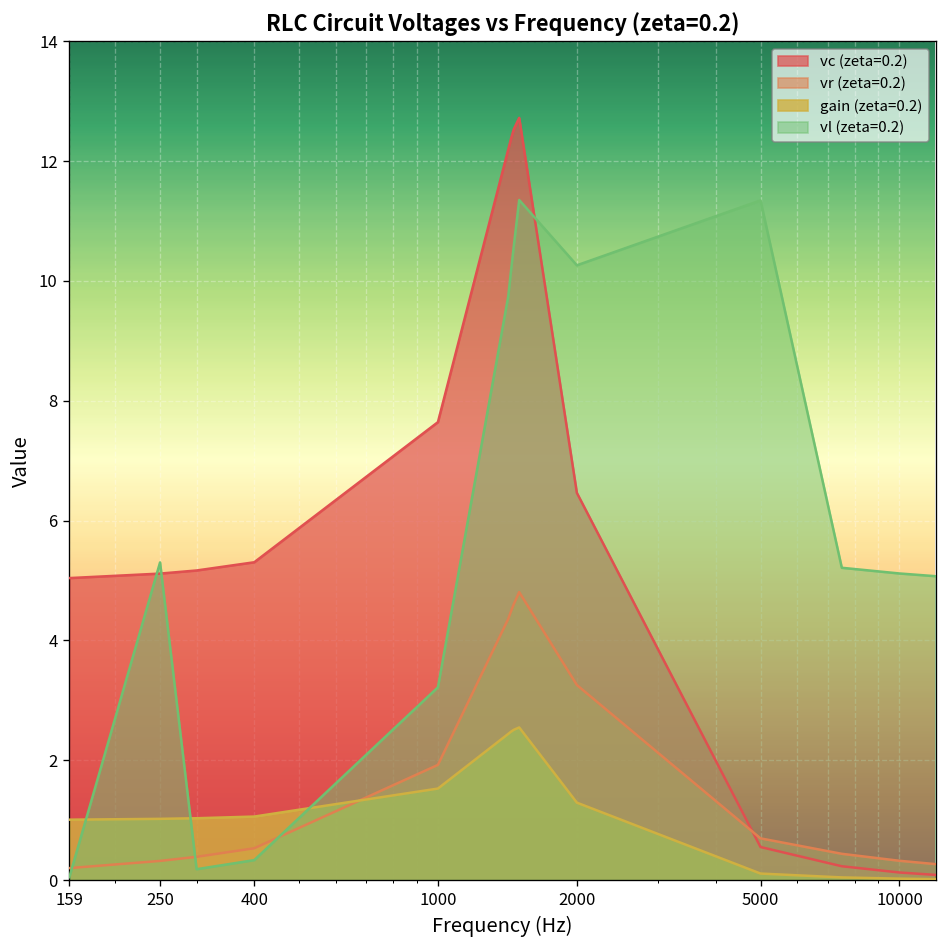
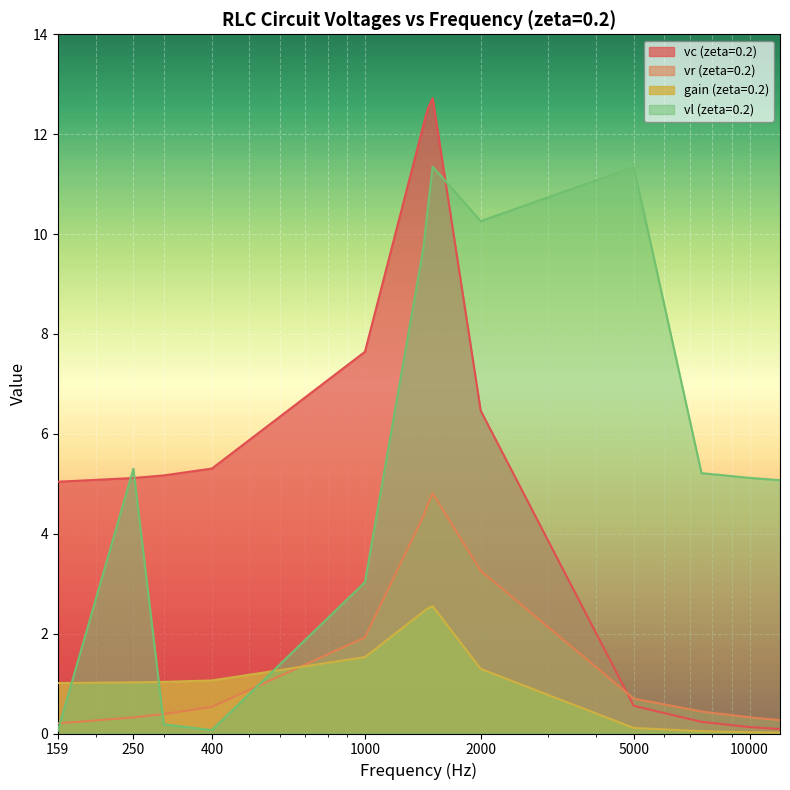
vl (zeta=0.2), 400: 0.3 -> 0.1
vl (zeta=0.2), 1000: 3.2 -> 3.0
